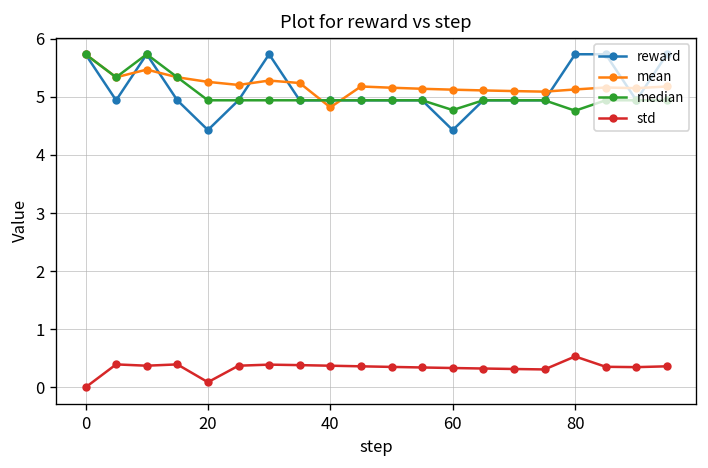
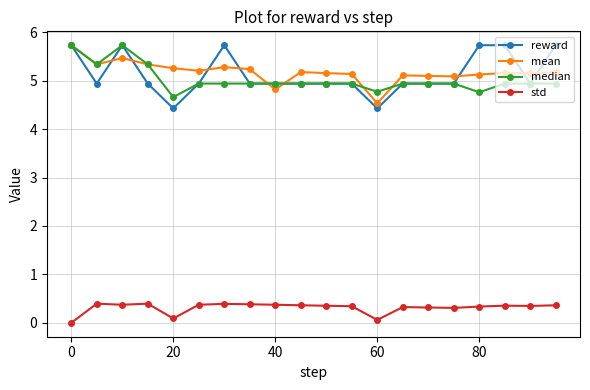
median, 20: 4.9 -> 4.7
mean, 60: 5.1 -> 4.5
std, 60: 0.3 -> 0.1
std, 80: 0.5 -> 0.3
